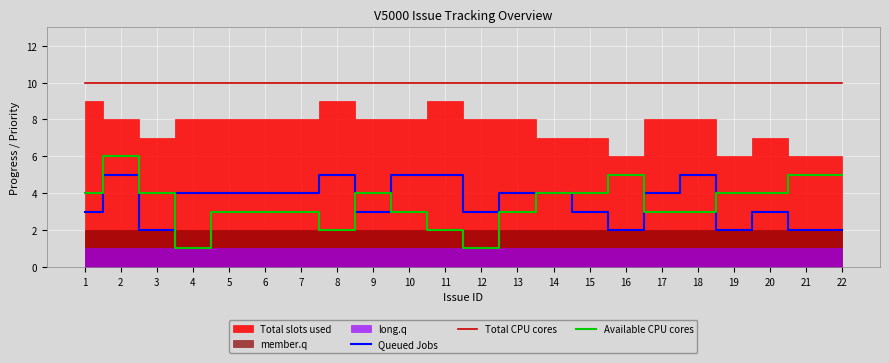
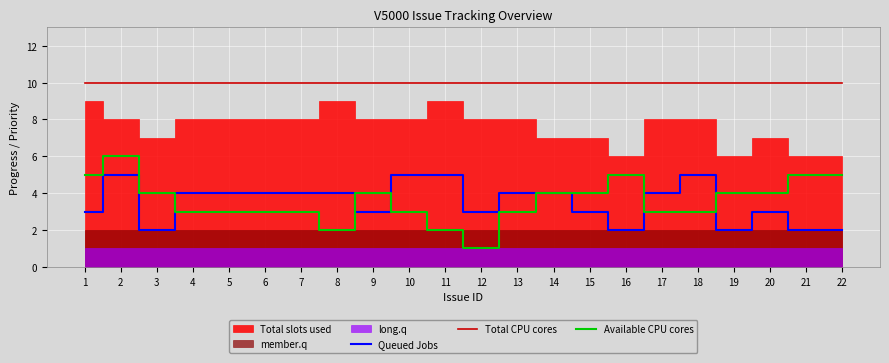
Available CPU cores, 1: 4 -> 5
Available CPU cores, 4: 1 -> 3
Queued Jobs, 8: 5 -> 4
